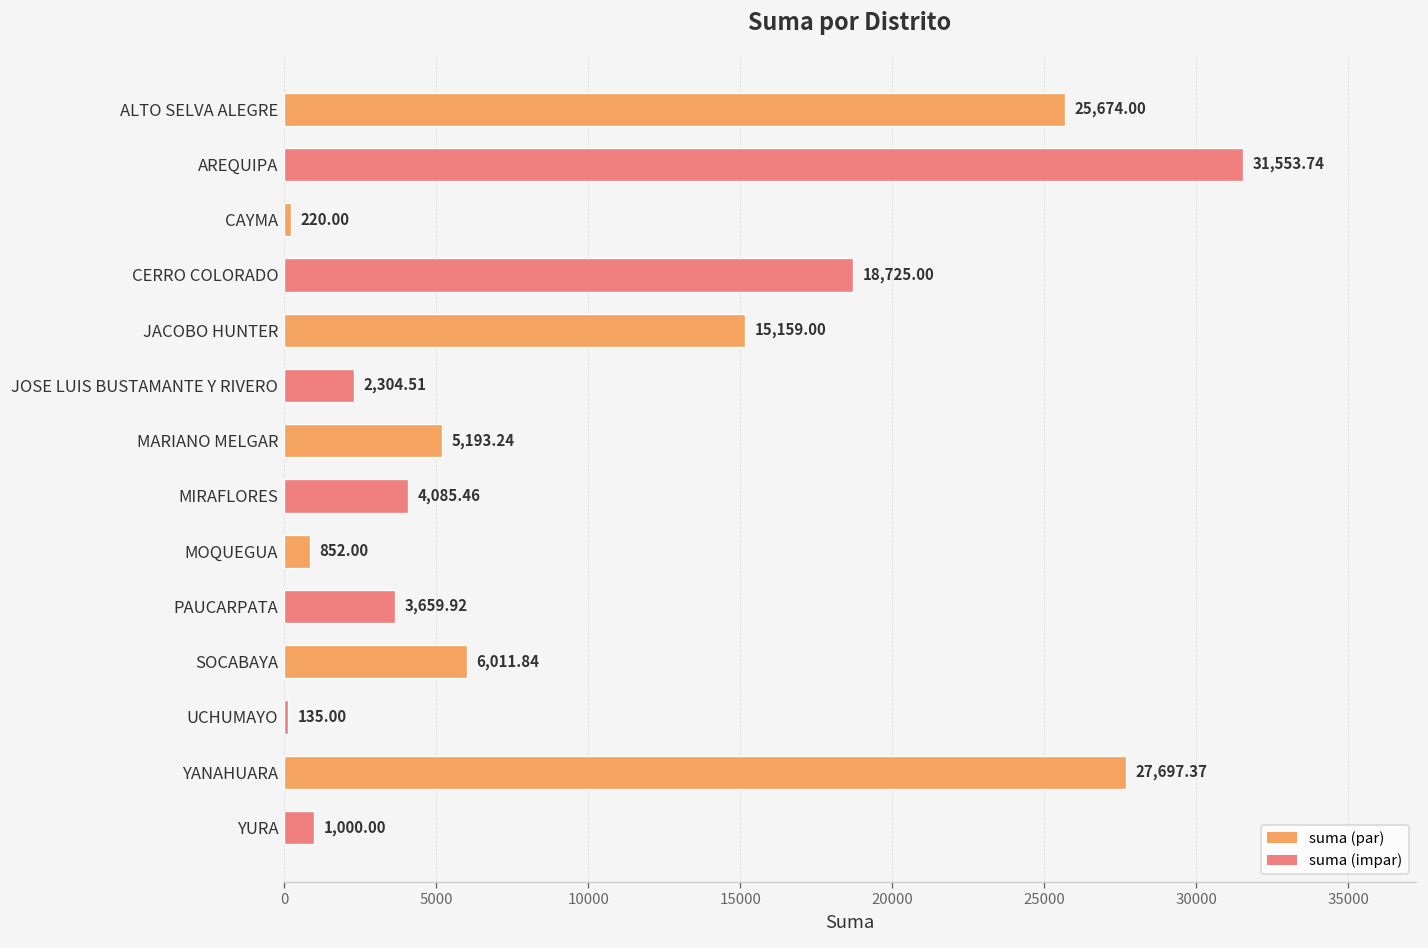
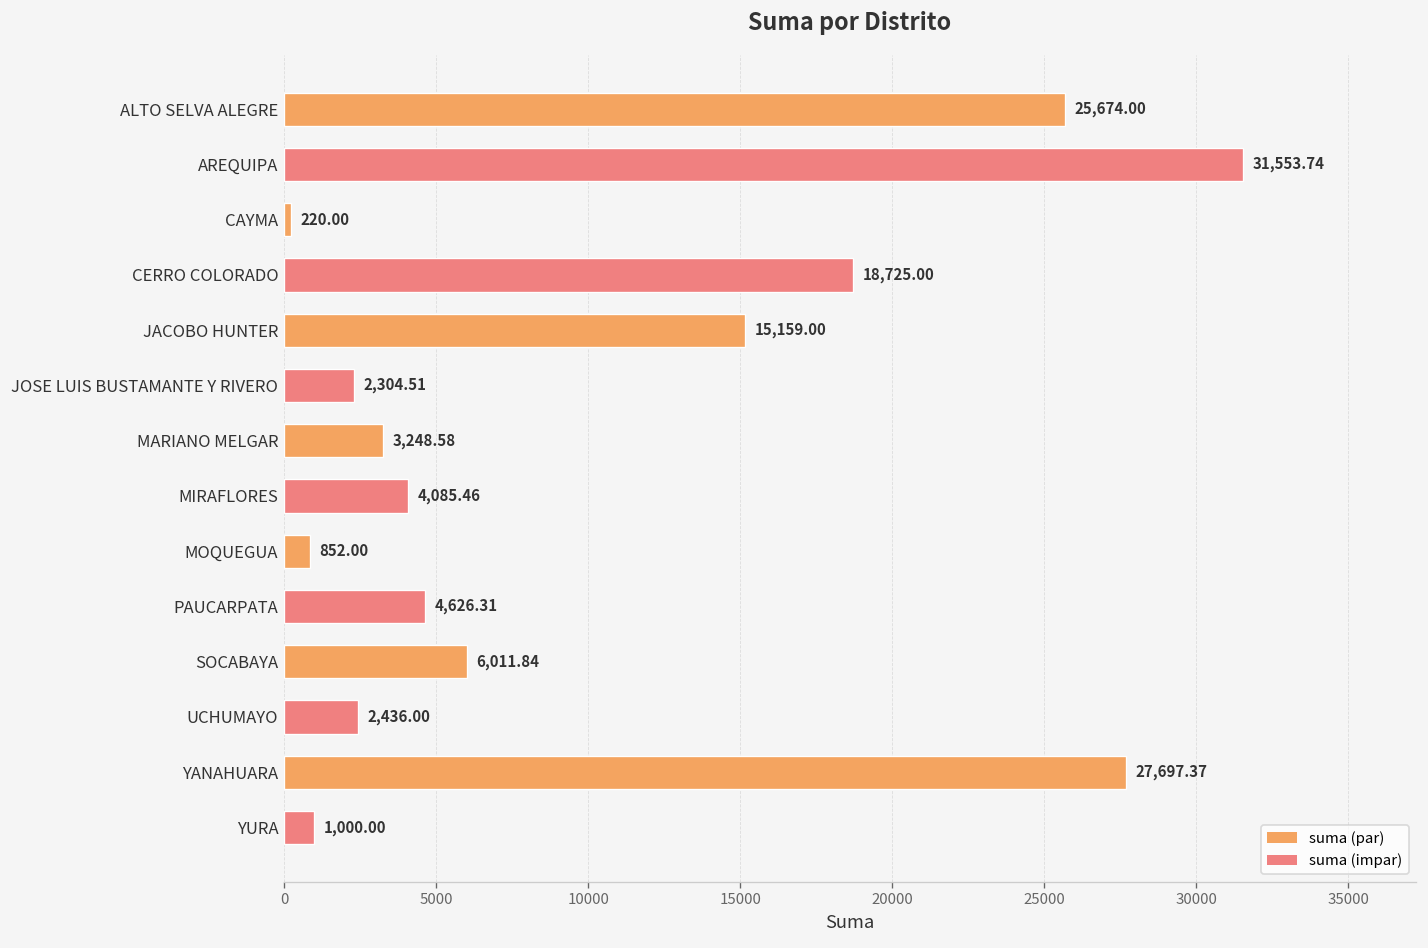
MARIANO MELGAR: 5,193.24 -> 3,248.58
PAUCARPATA: 3,659.92 -> 4,626.31
UCHUMAYO: 135.00 -> 2,436.00
